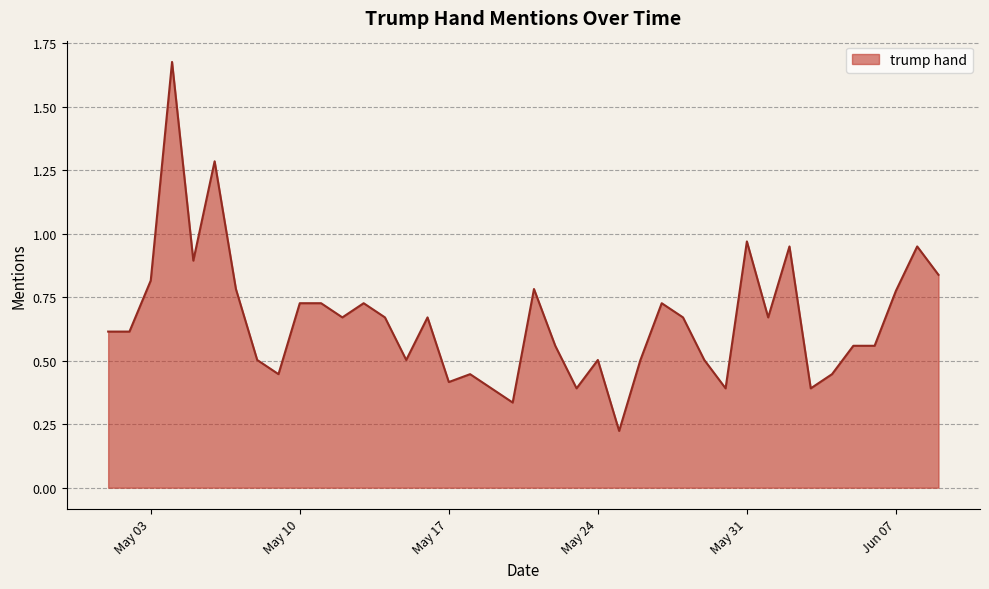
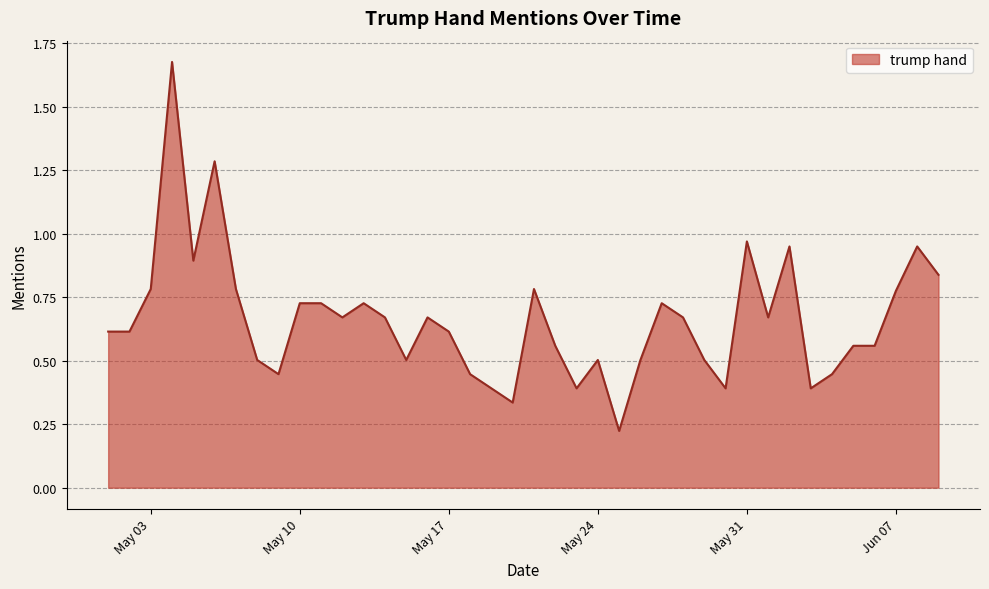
May 03: 0.82 -> 0.78
May 17: 0.42 -> 0.61
